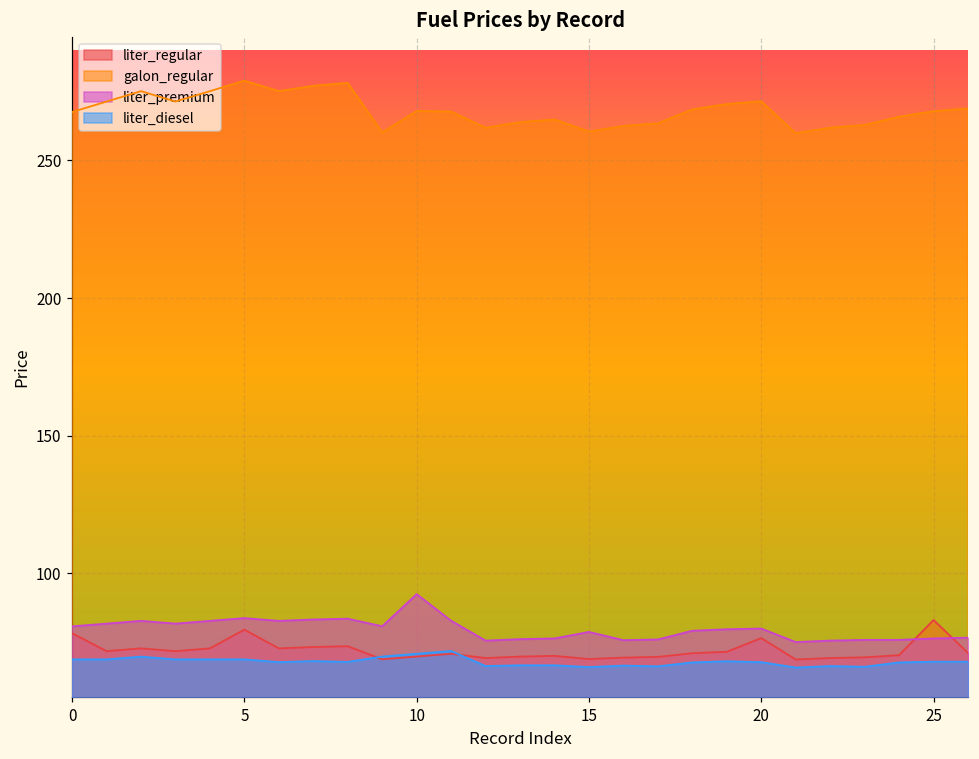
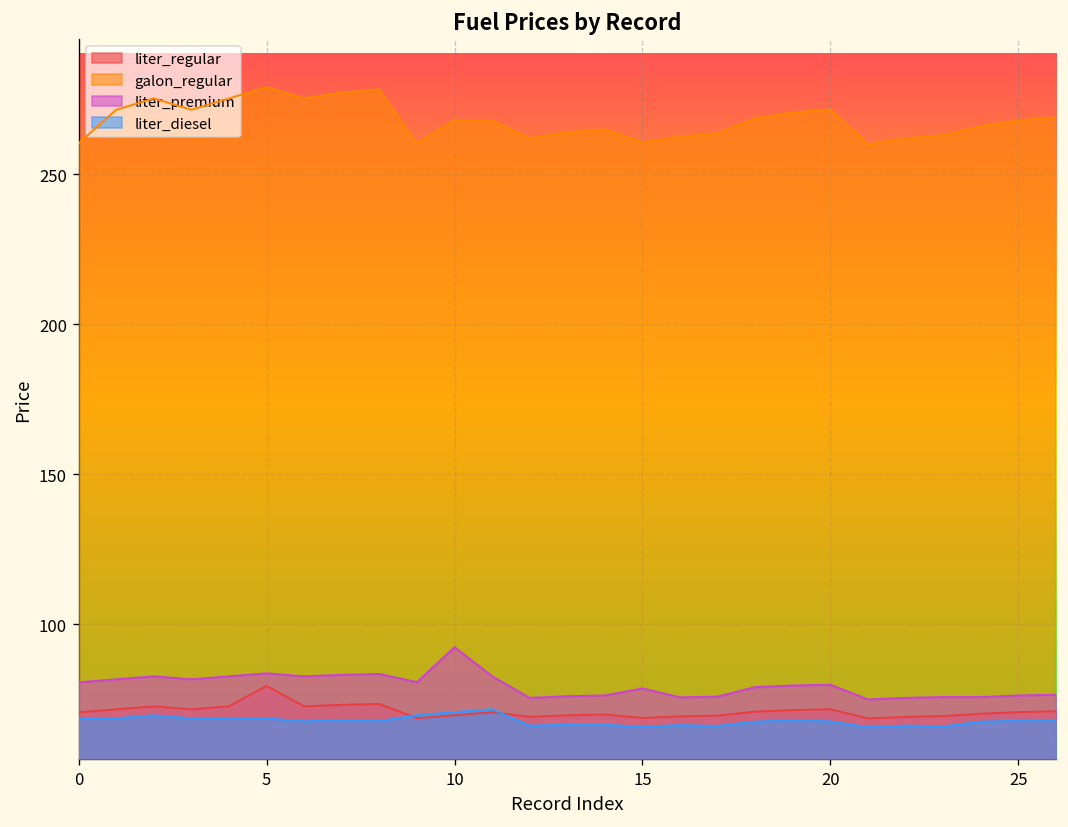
liter_regular, 0: 78 -> 71
galon_regular, 0: 268 -> 260
liter_regular, 20: 76 -> 72
liter_regular, 25: 83 -> 71
